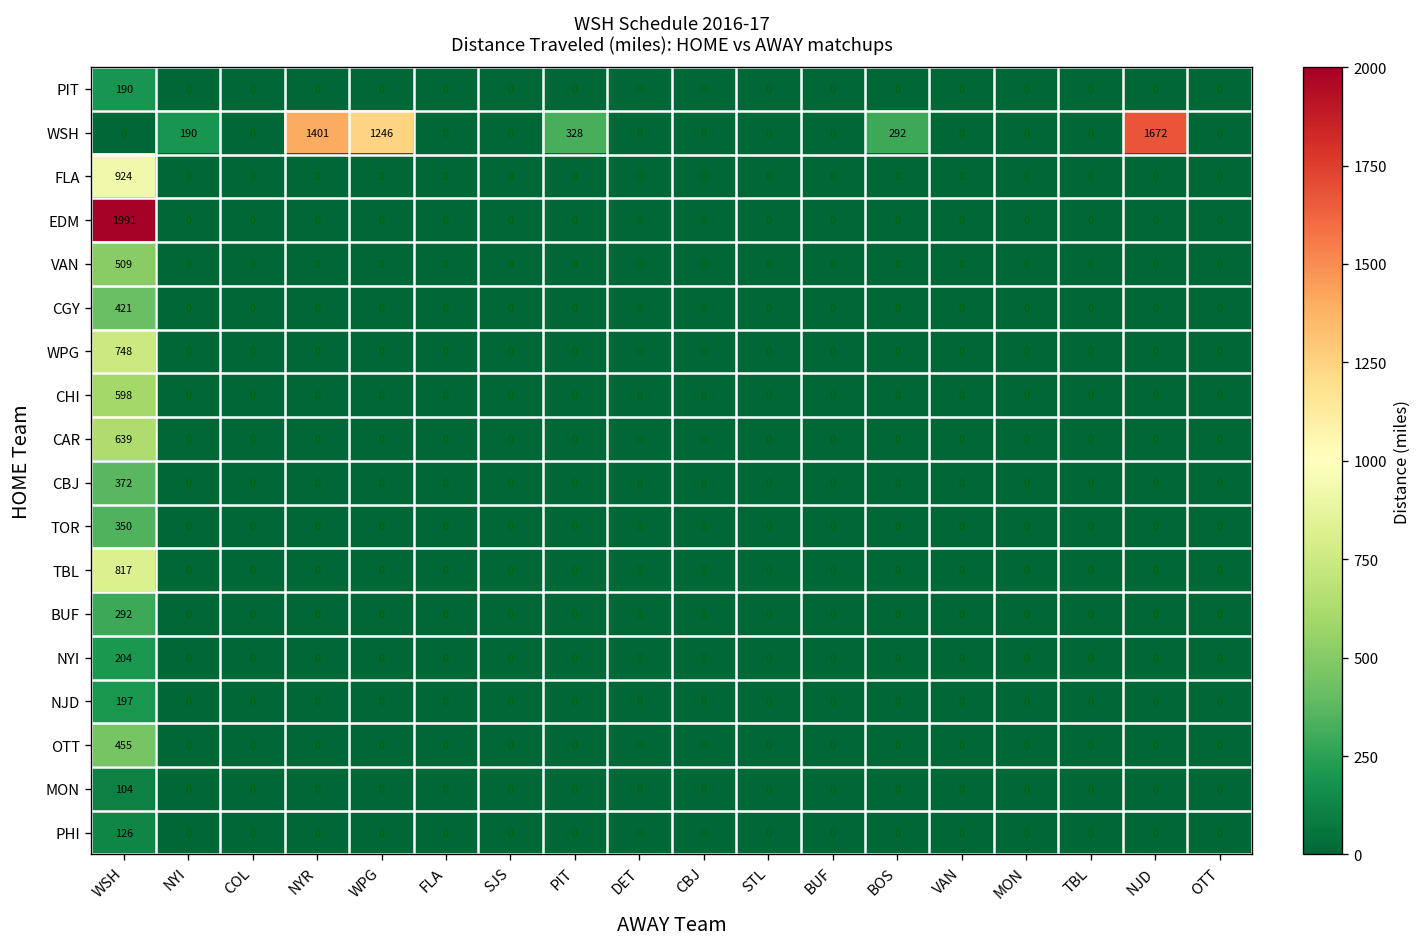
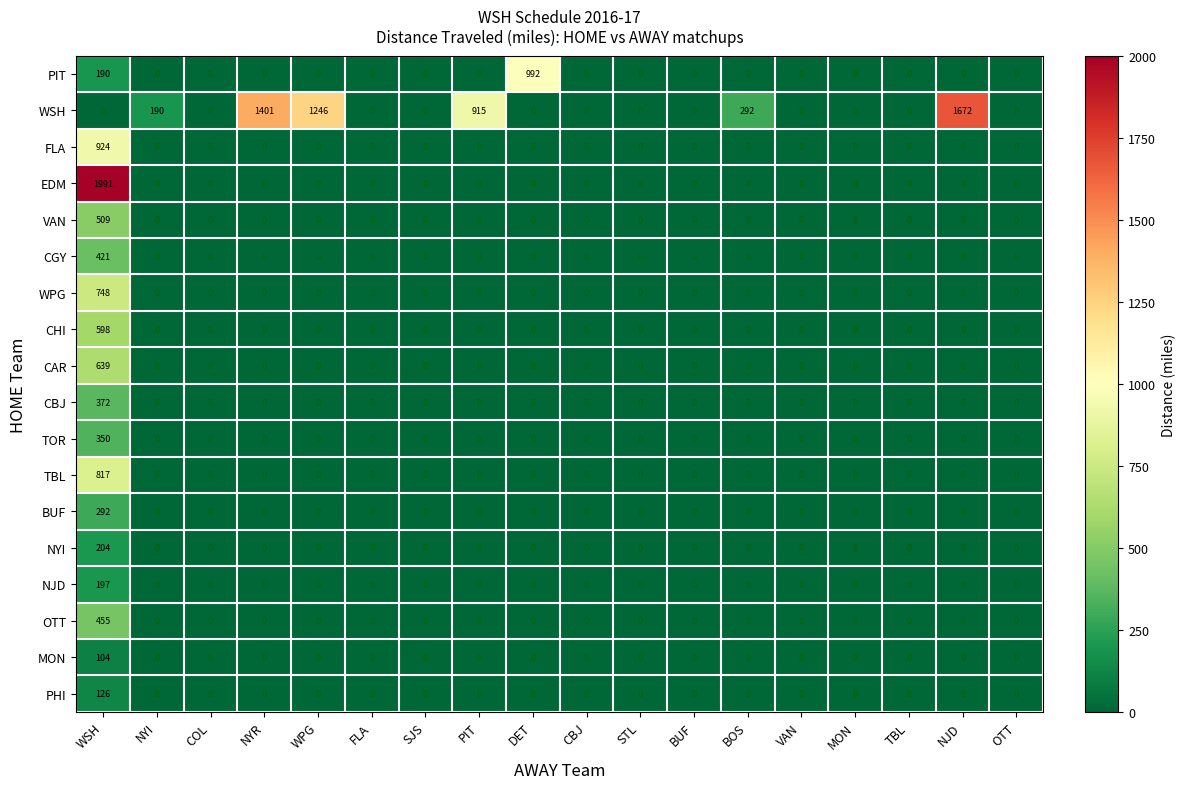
PIT, DET: 0 -> 992
WSH, PIT: 328 -> 915
